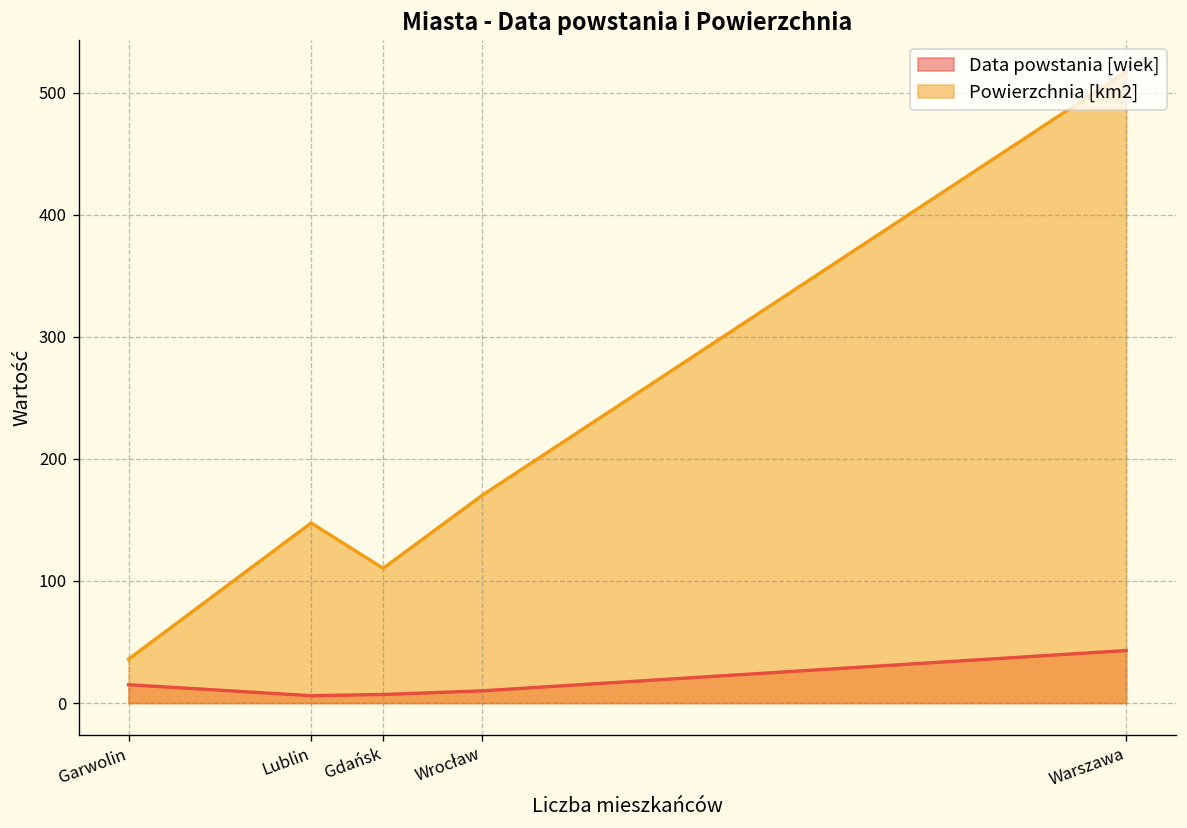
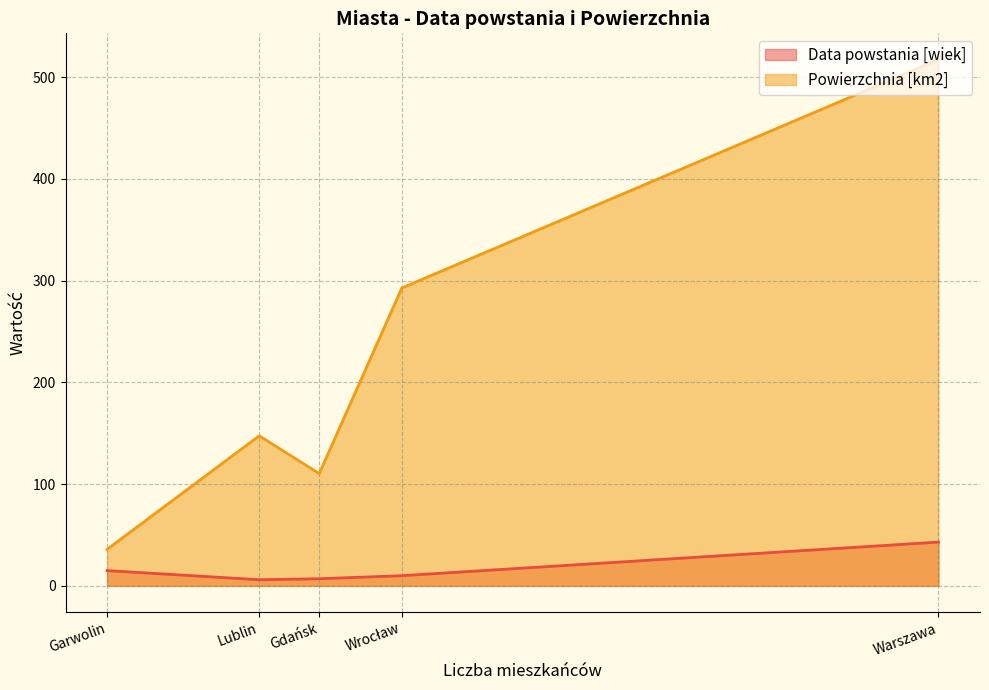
Powierzchnia [km2], Wrocław: 170 -> 293
